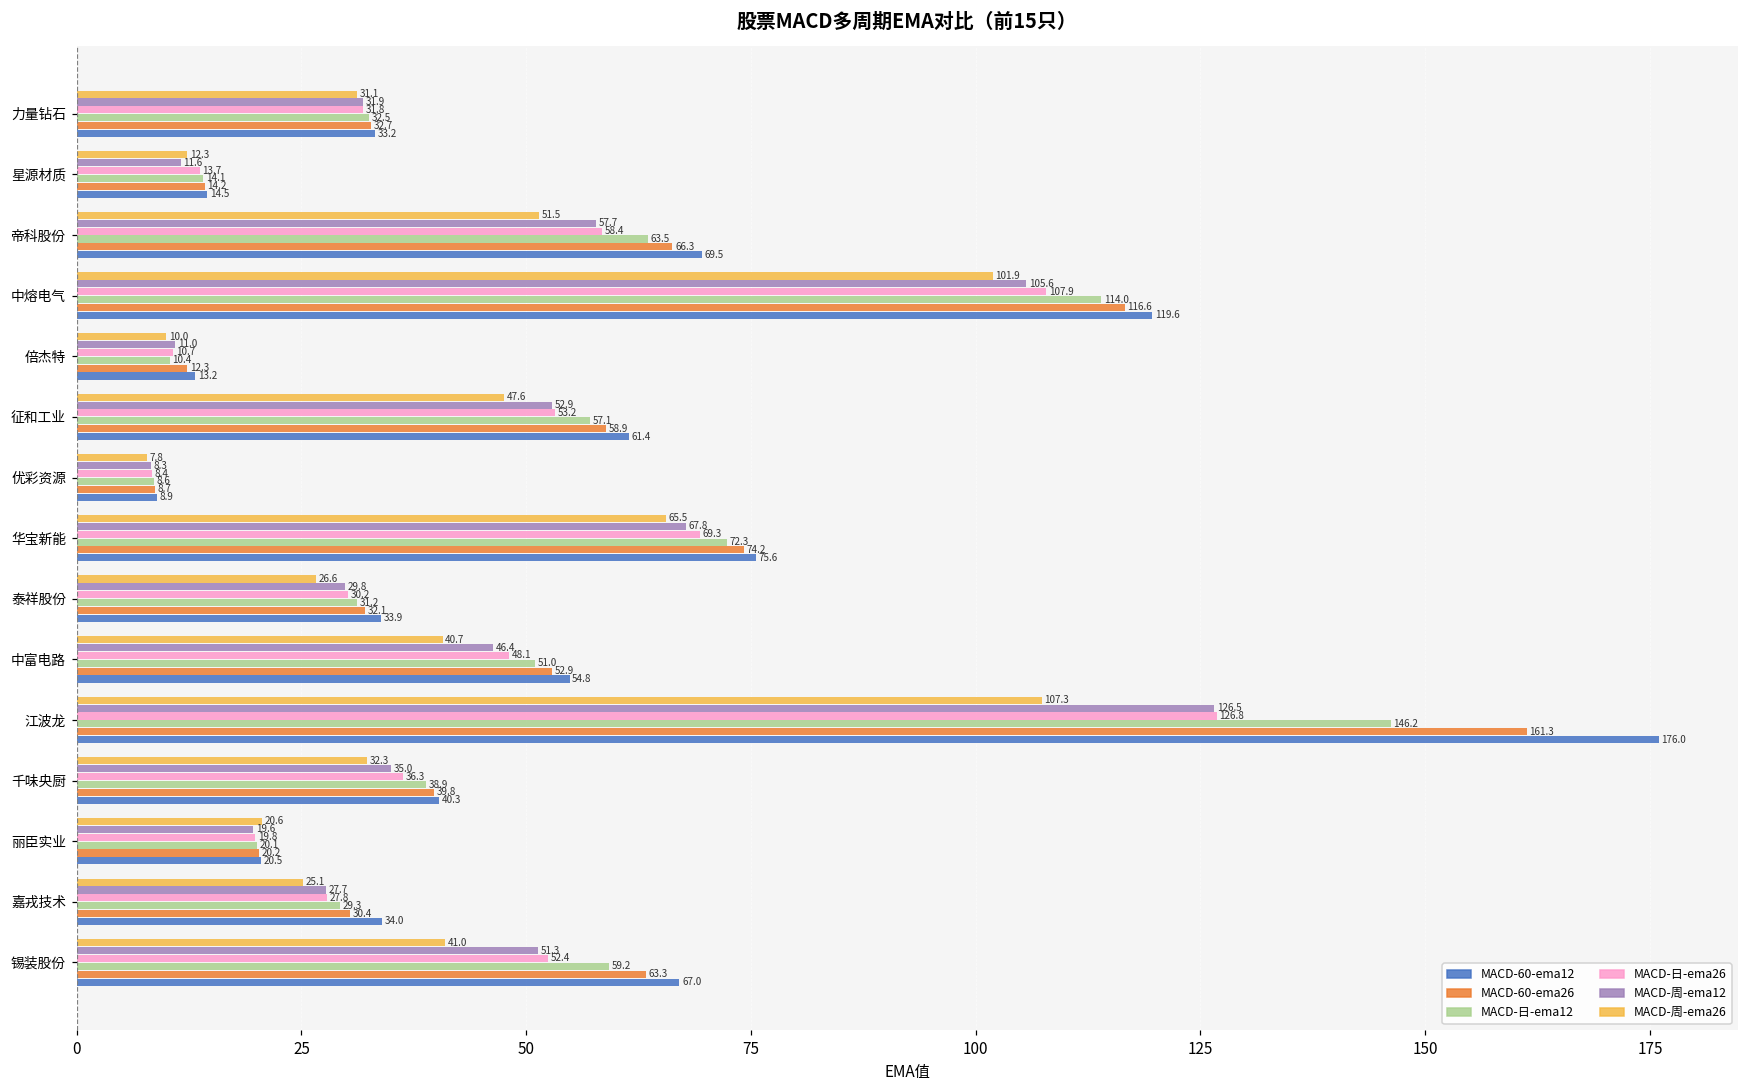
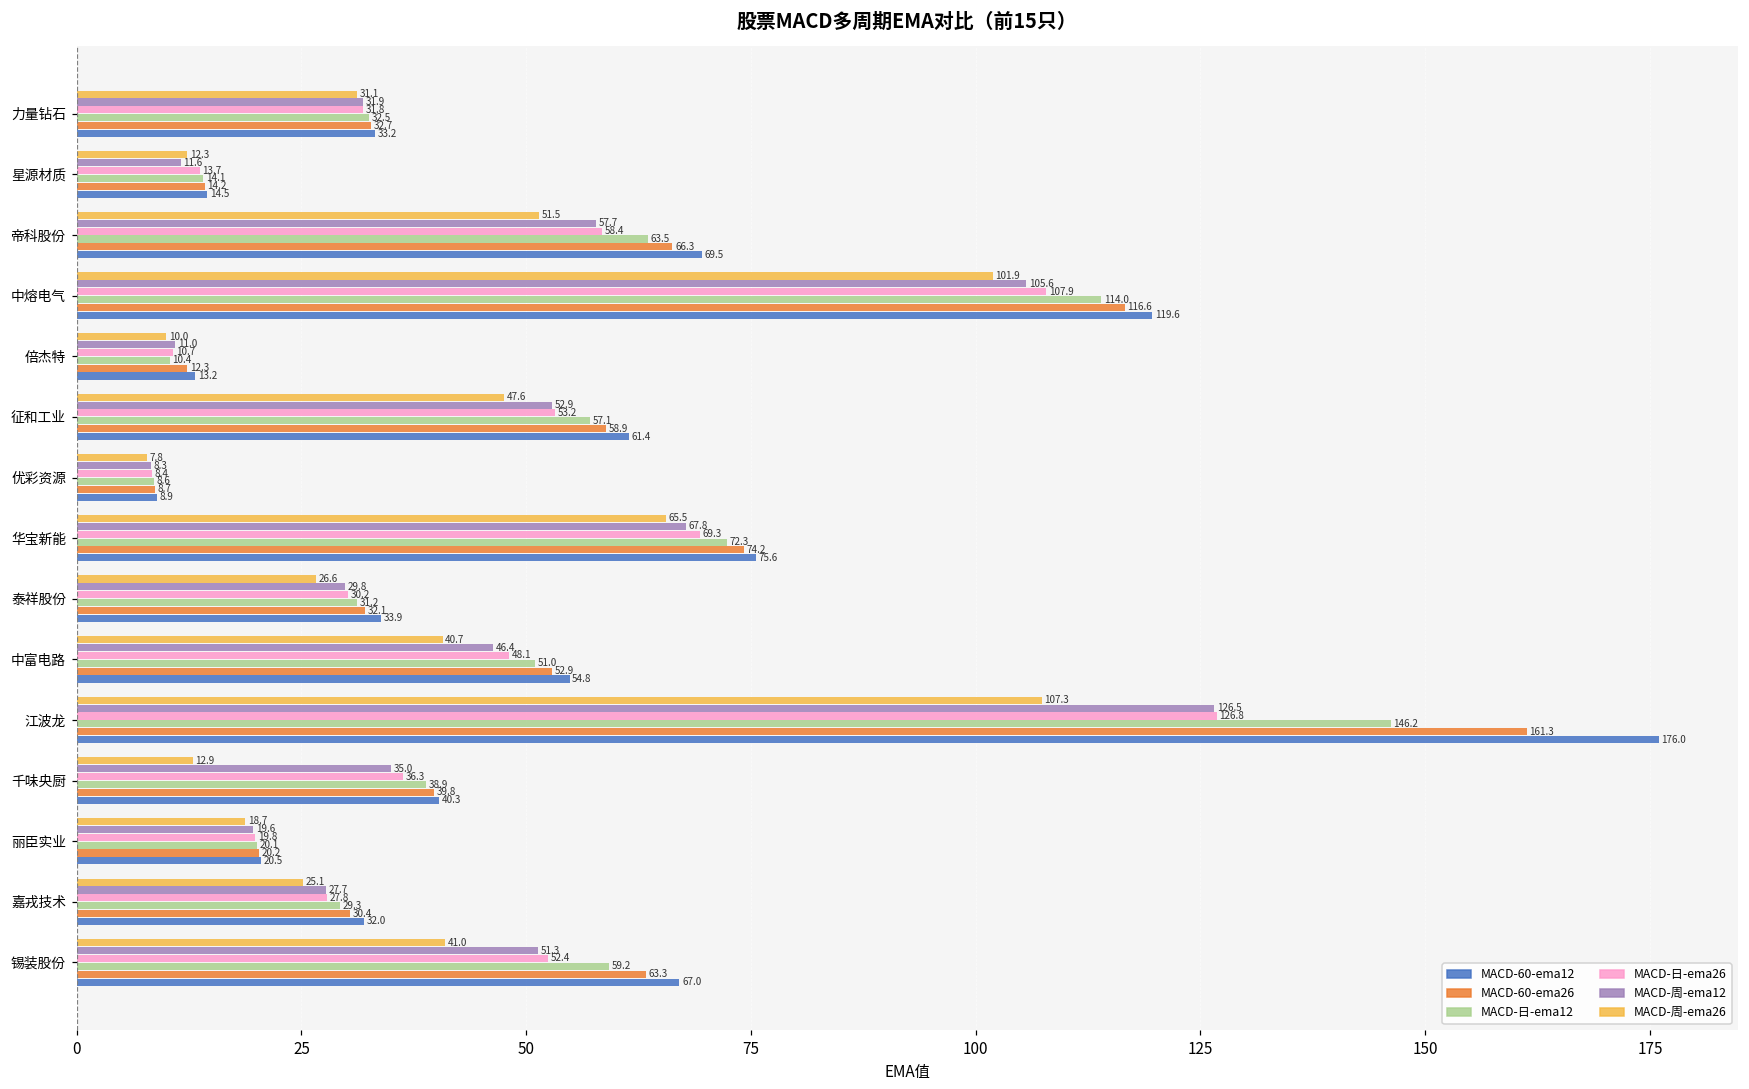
MACD-周-ema26, 千味央厨: 32.3 -> 12.9
MACD-周-ema26, 丽臣实业: 20.6 -> 18.7
MACD-60-ema12, 嘉戎技术: 34.0 -> 32.0
